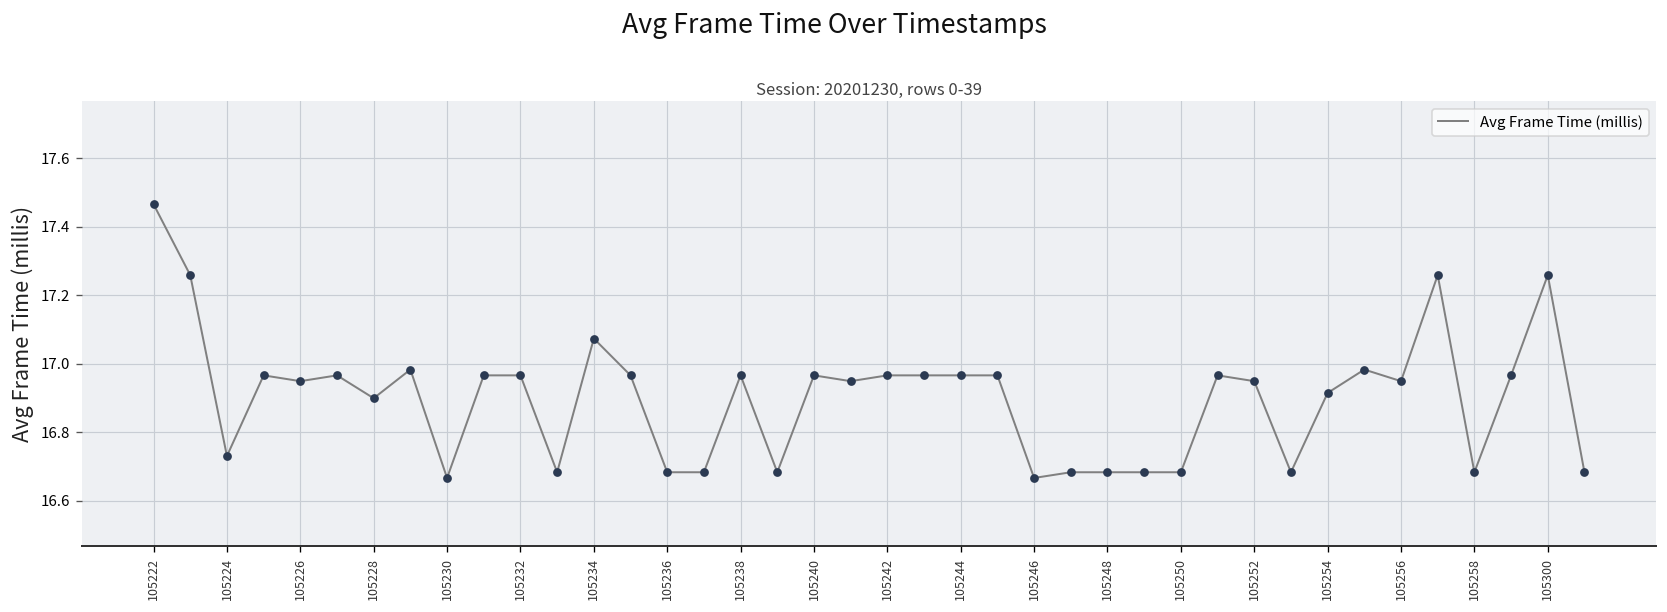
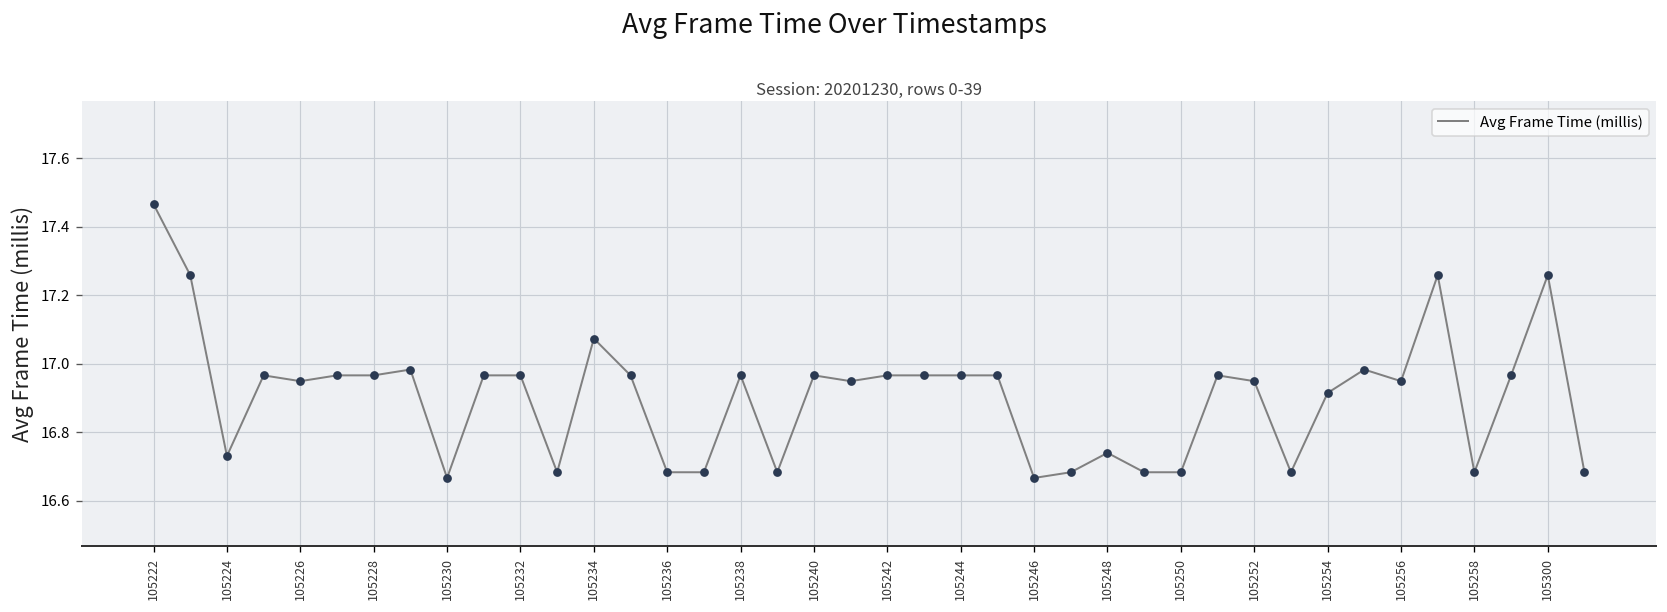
105228: 16.90 -> 16.97
105248: 16.68 -> 16.74
